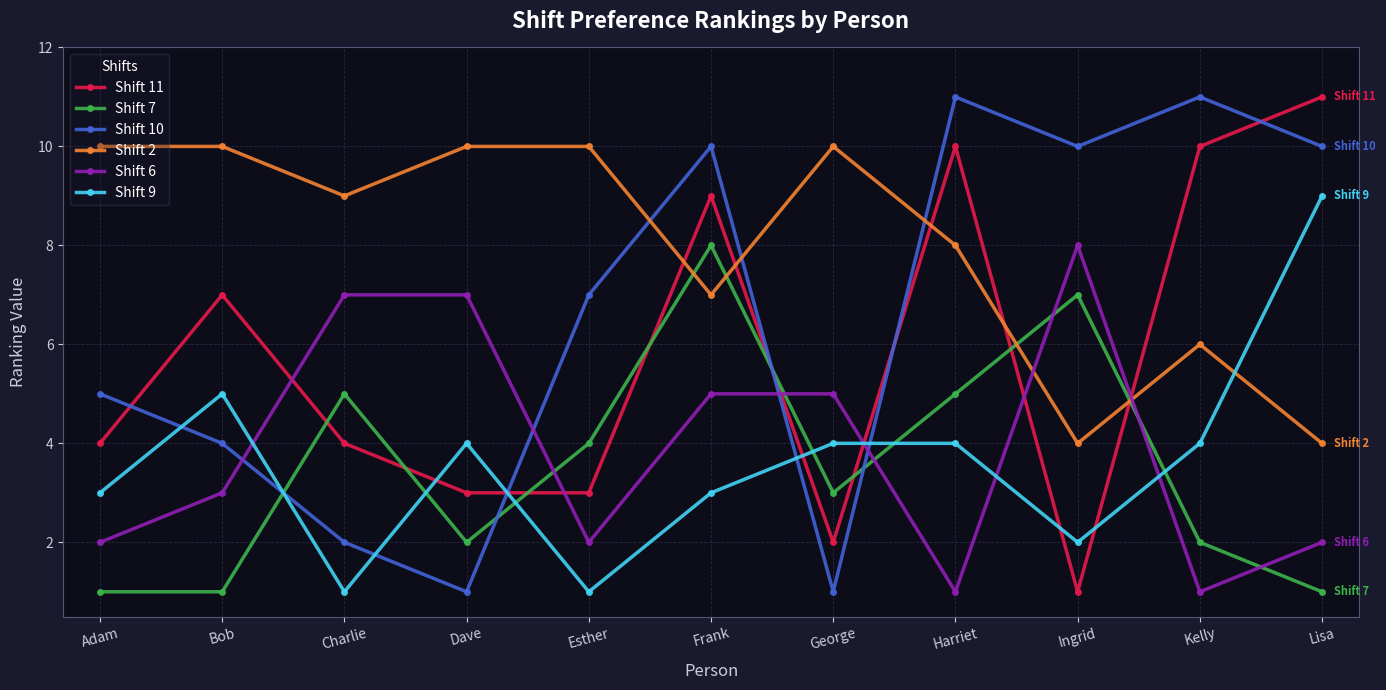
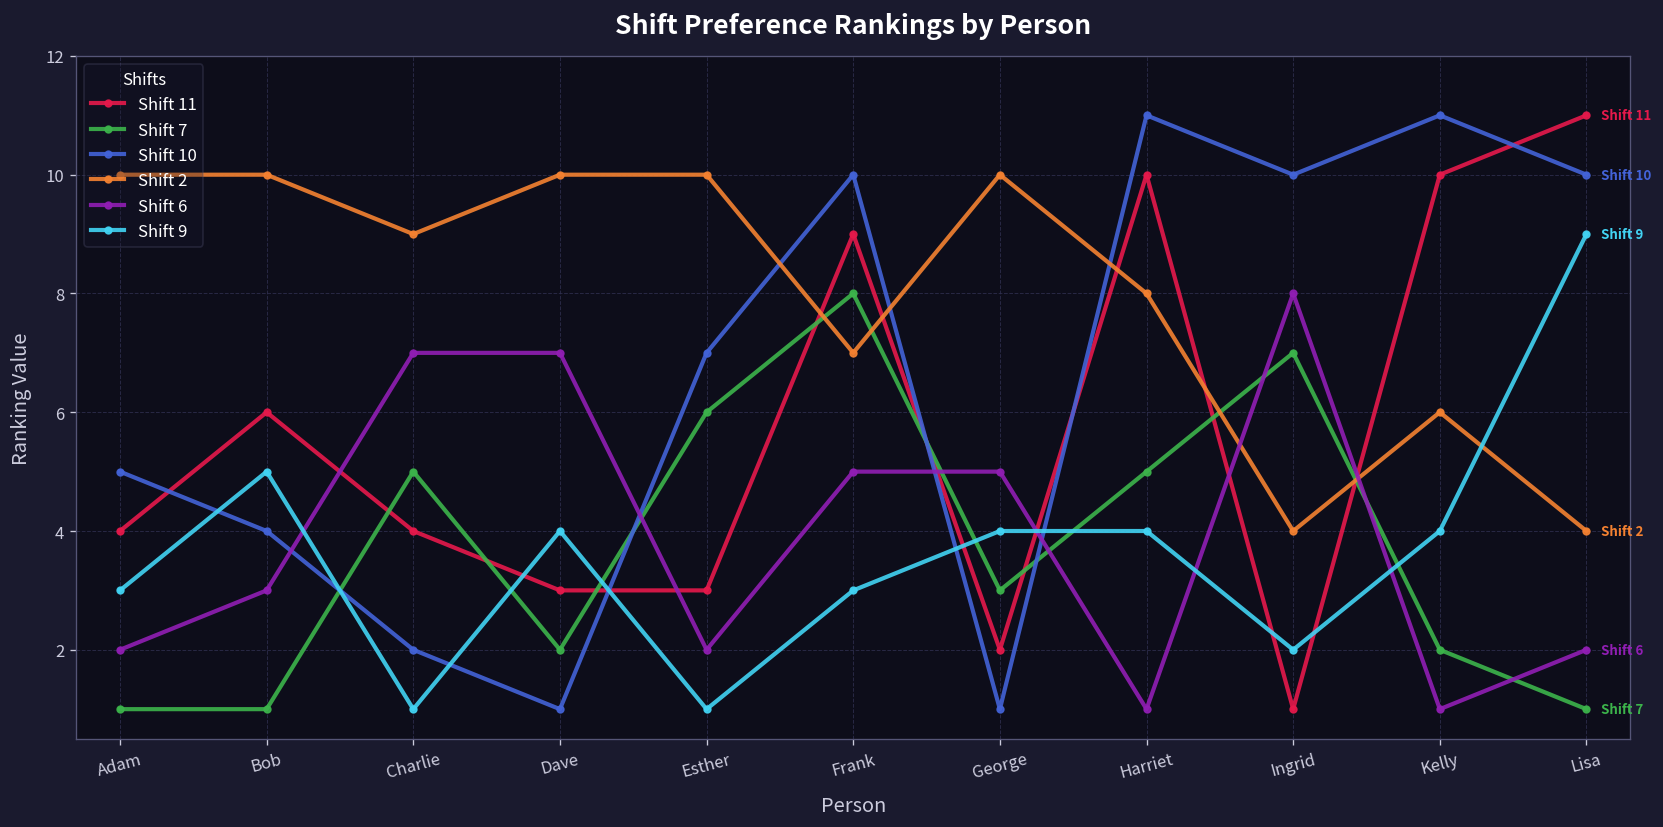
Shift 11, Bob: 7 -> 6
Shift 7, Esther: 4 -> 6
